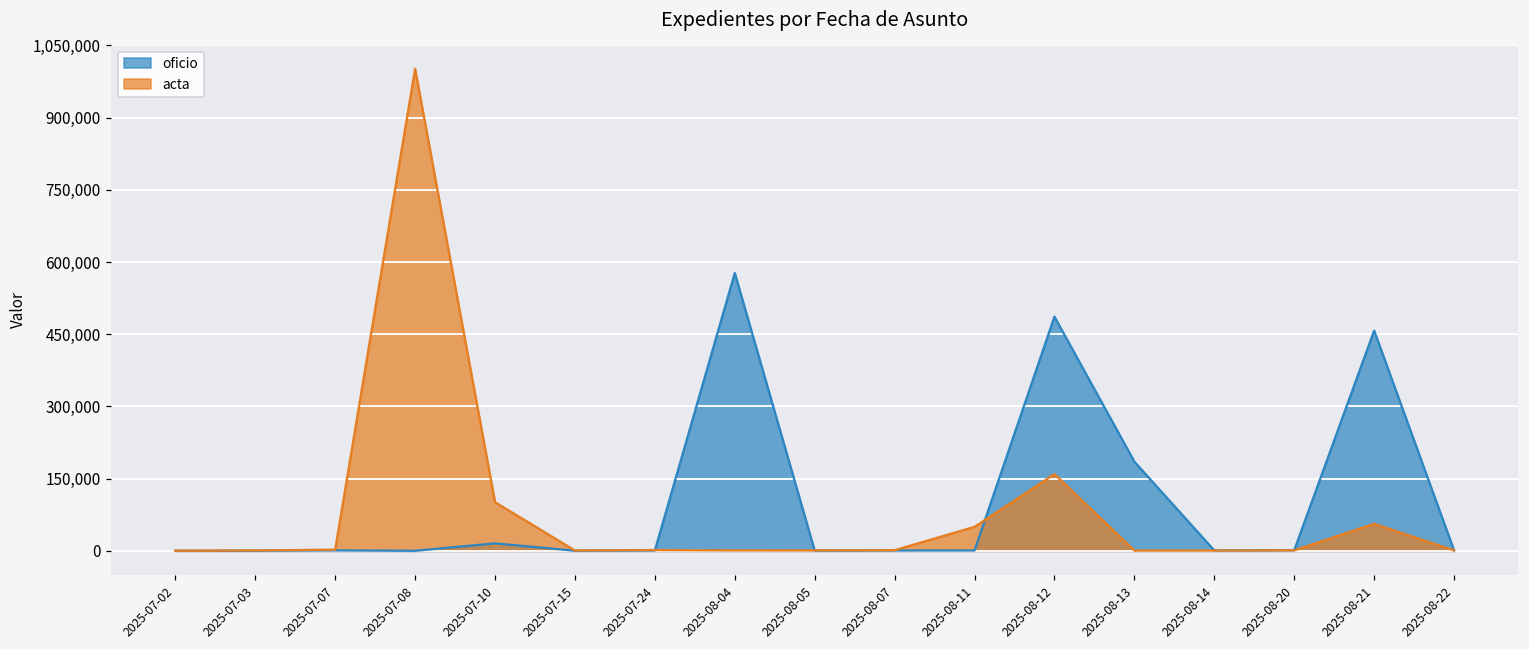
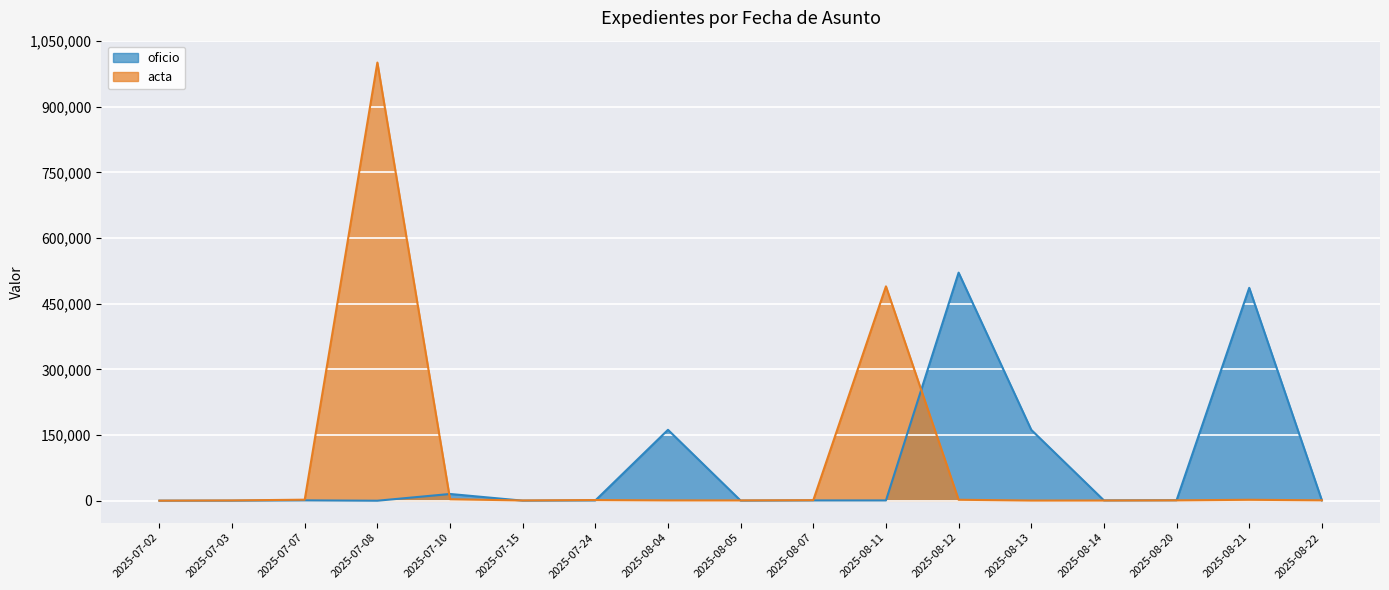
acta, 2025-07-10: 100,000 -> 0
oficio, 2025-08-04: 580,000 -> 160,000
acta, 2025-08-11: 50,000 -> 490,000
oficio, 2025-08-12: 490,000 -> 520,000
acta, 2025-08-12: 160,000 -> 0
oficio, 2025-08-13: 190,000 -> 160,000
oficio, 2025-08-21: 460,000 -> 490,000
acta, 2025-08-21: 60,000 -> 0
